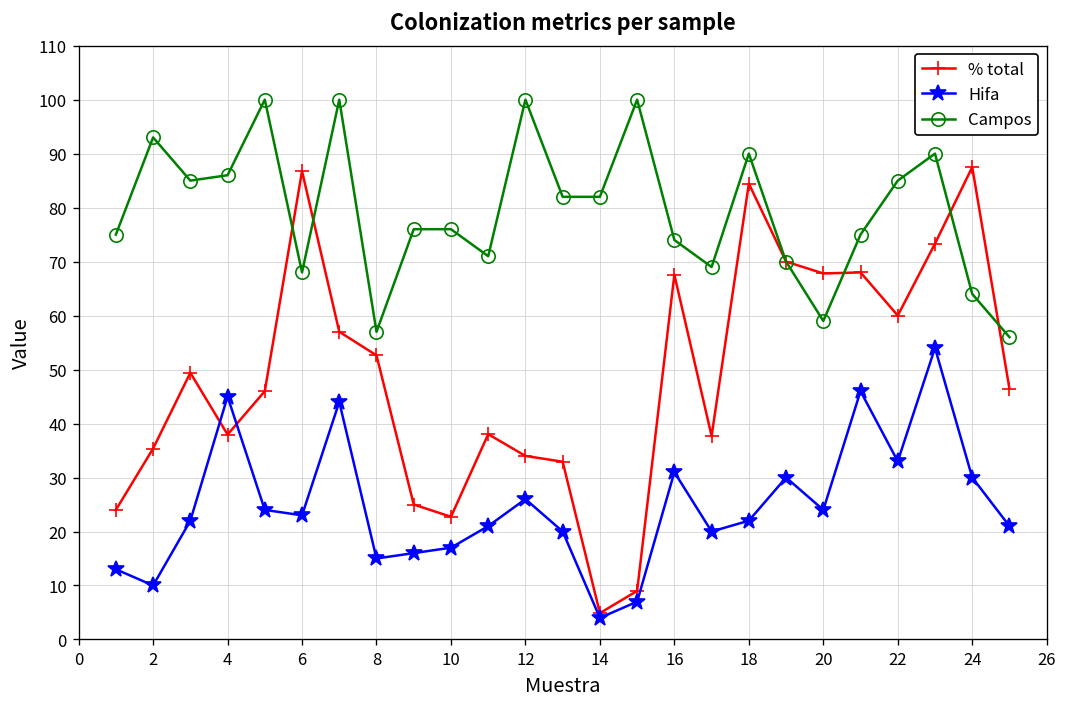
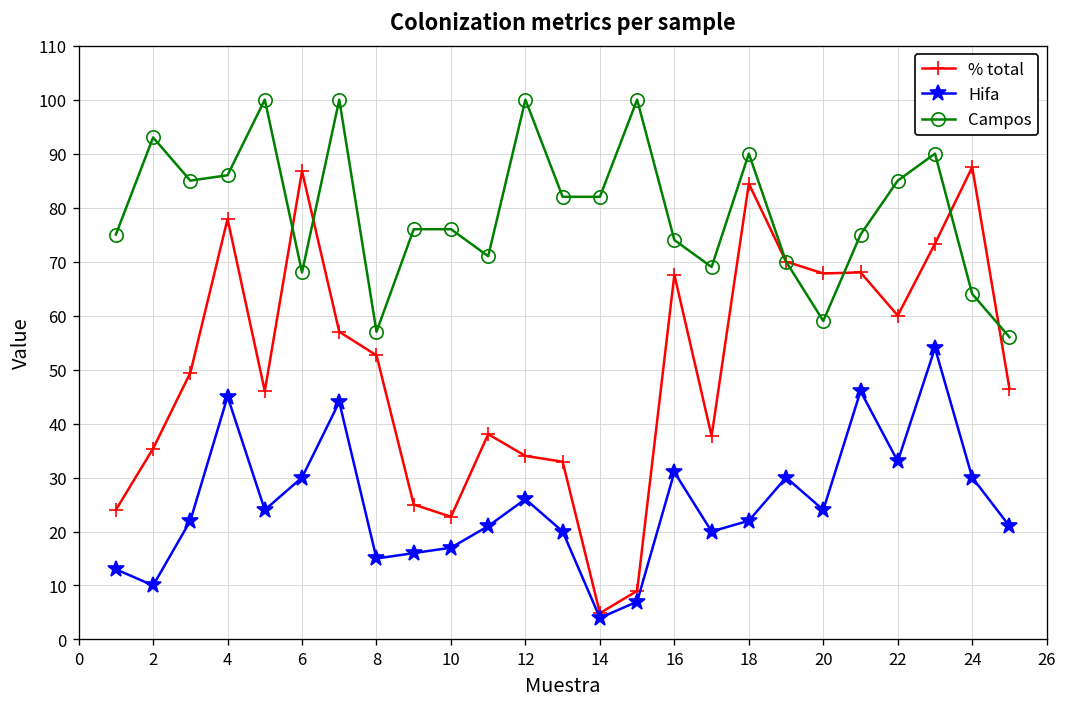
% total, 4: 38 -> 78
Hifa, 6: 23 -> 30
